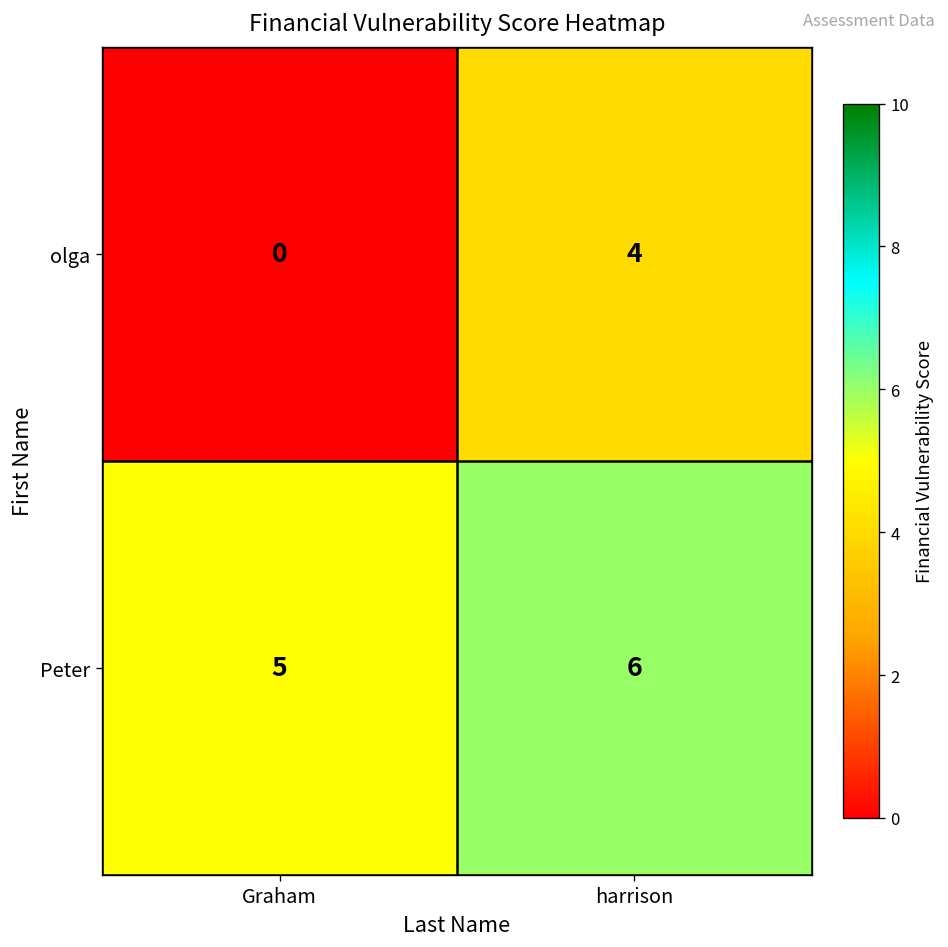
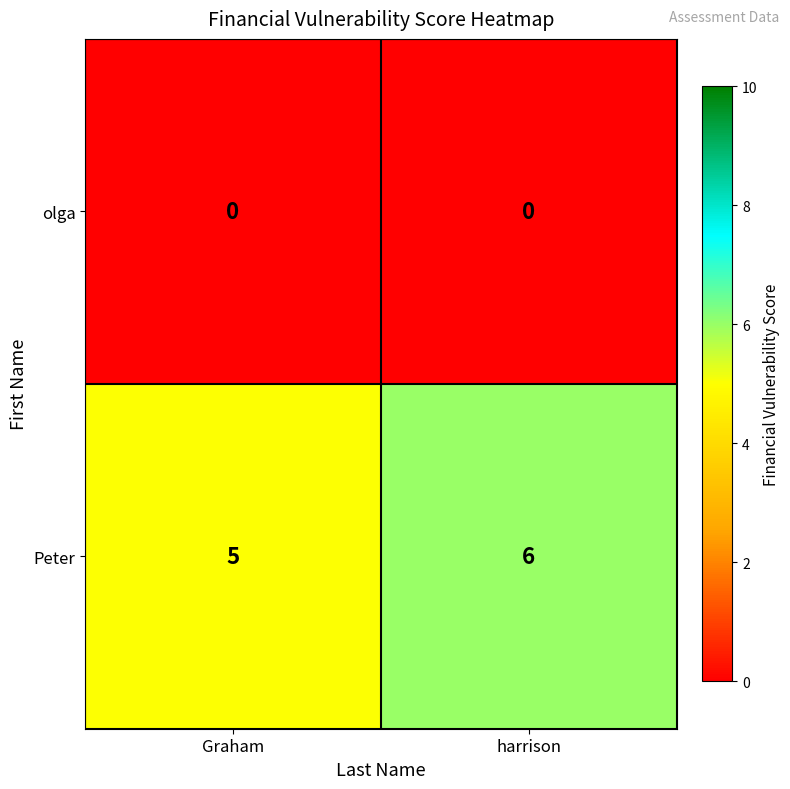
olga, harrison: 4 -> 0
